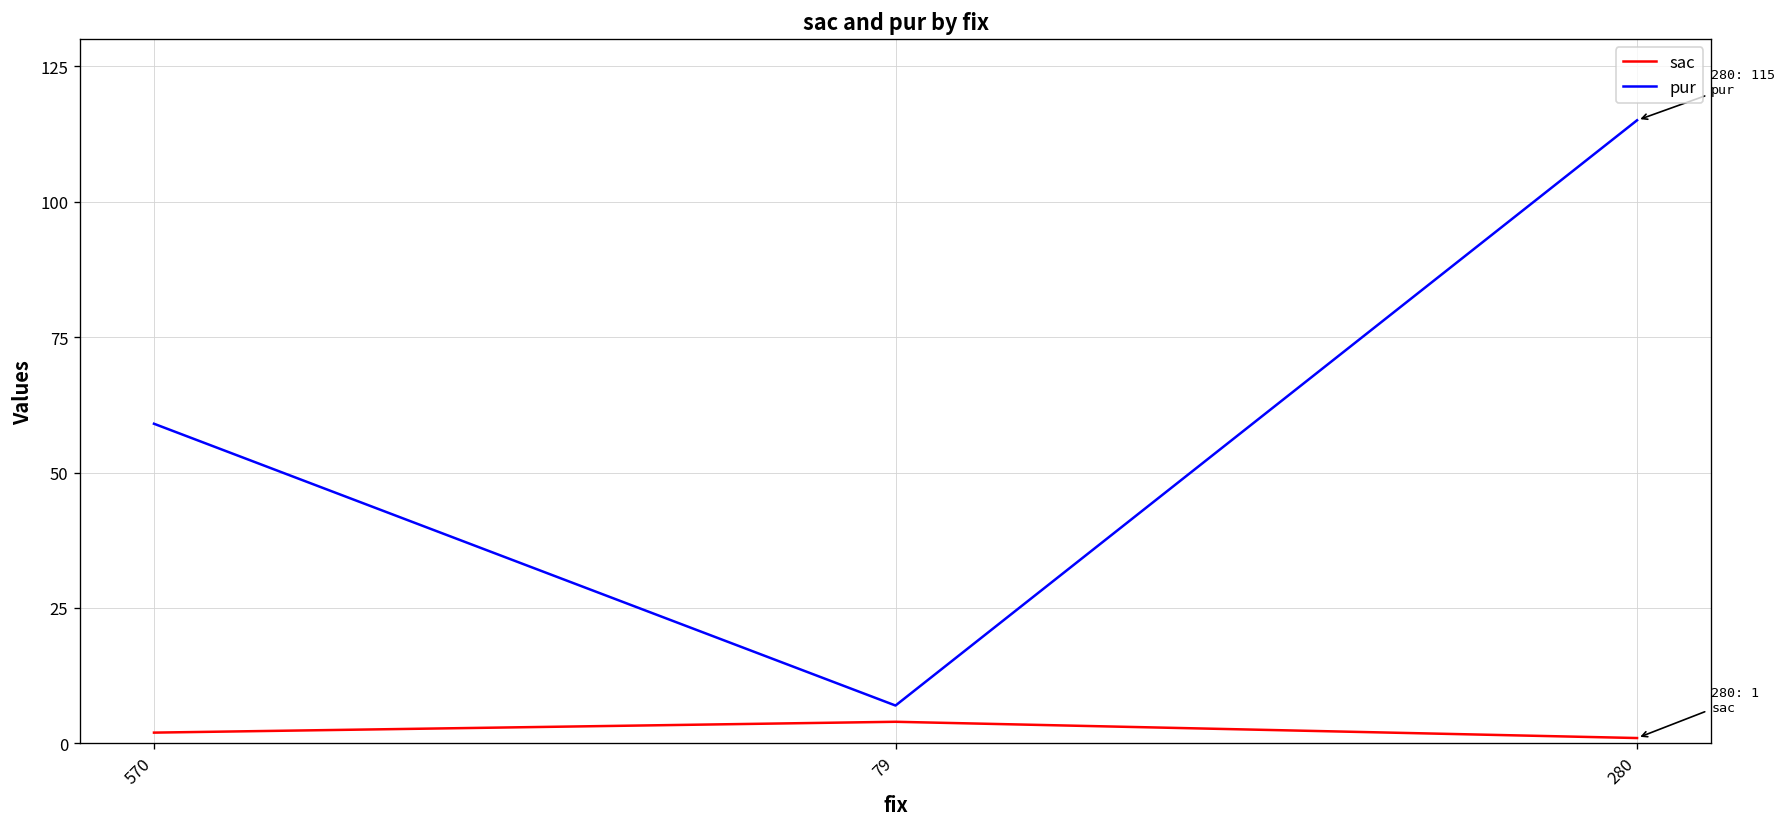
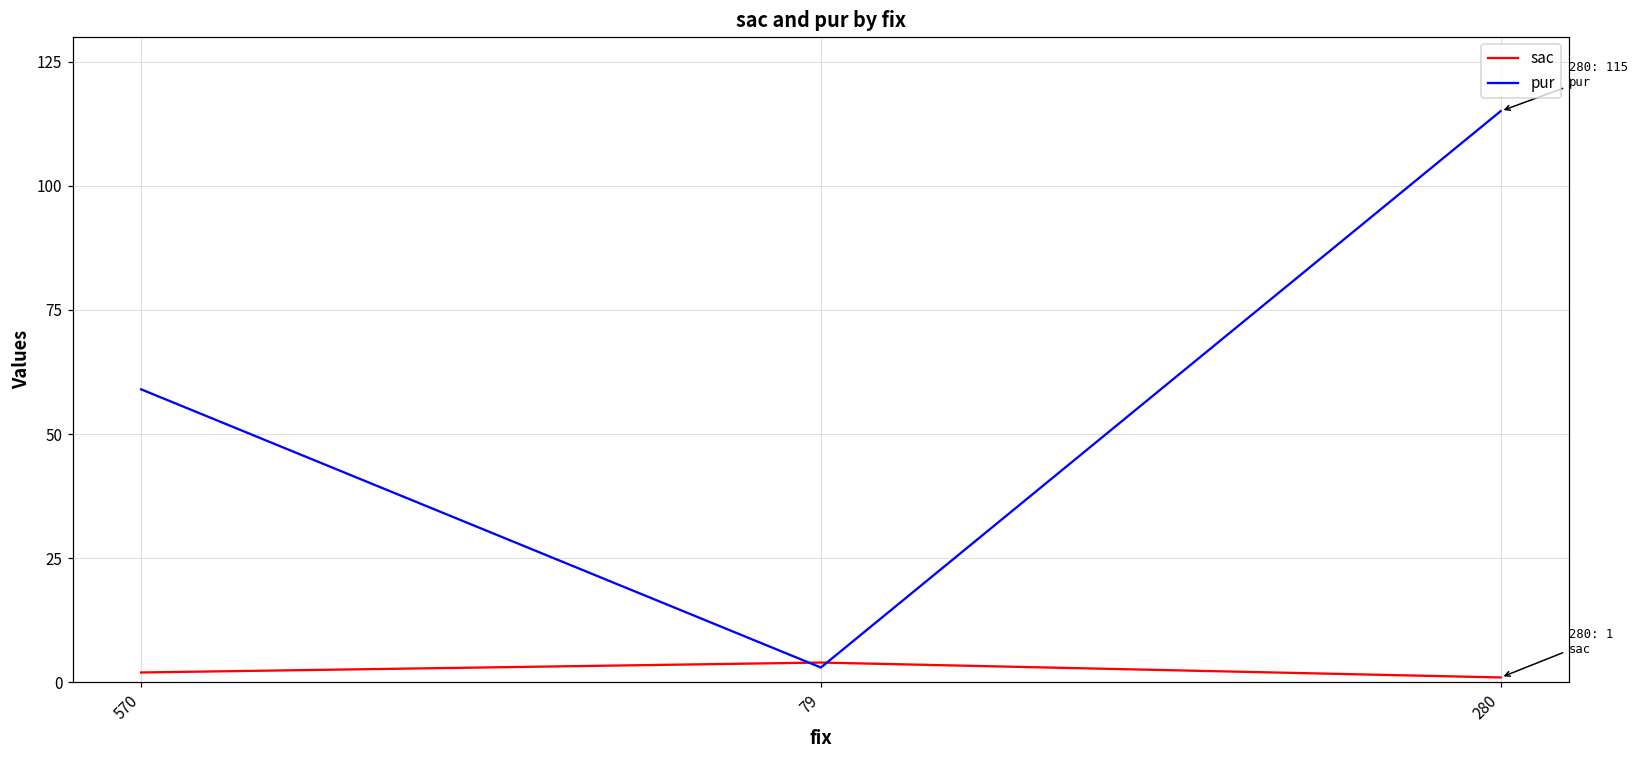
pur, 79: 7 -> 3
